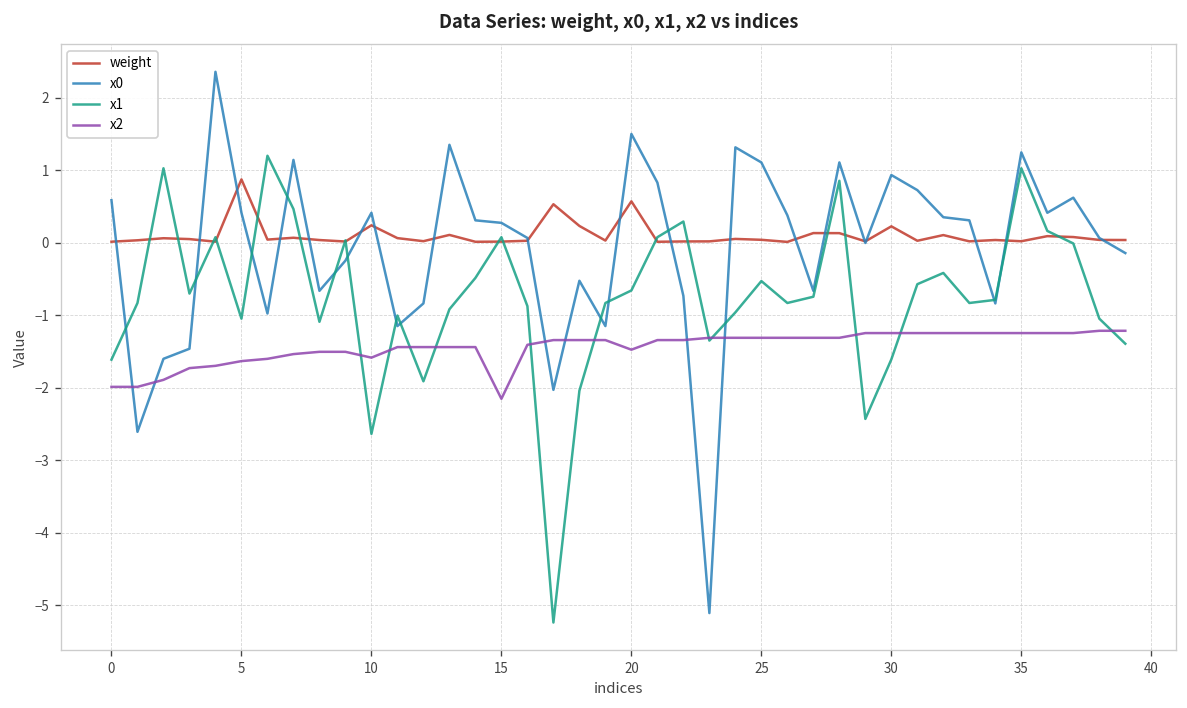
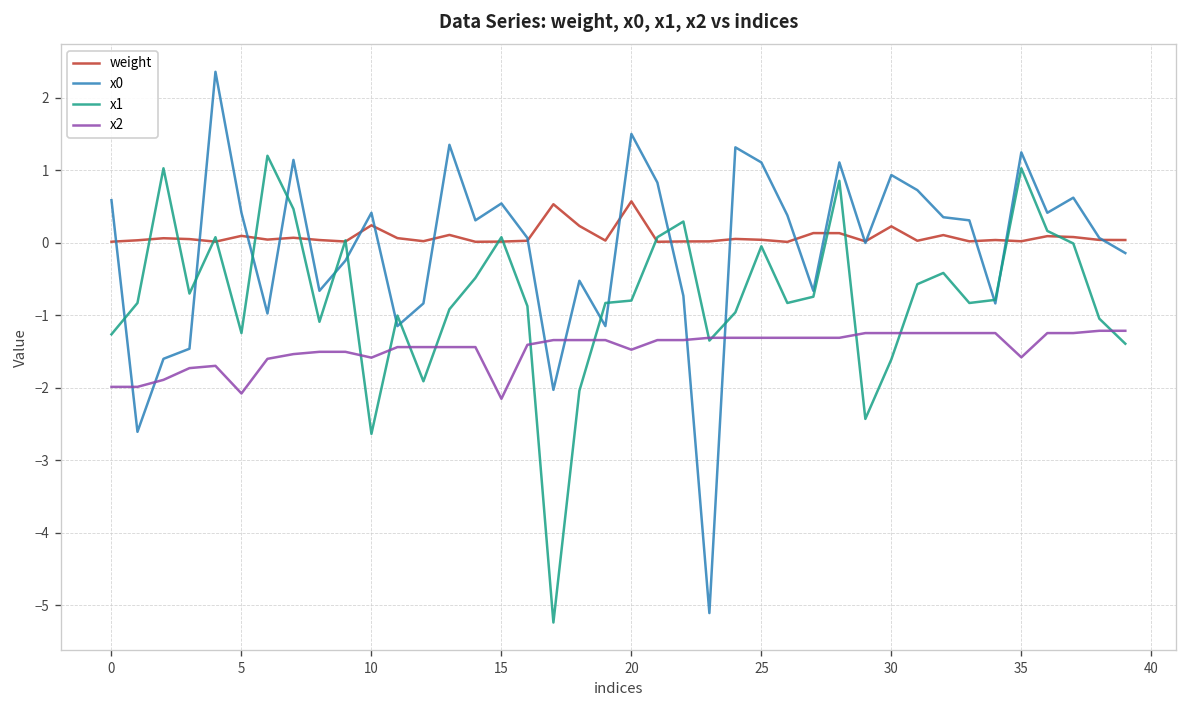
x1, 0: -1.6 -> -1.3
weight, 5: 0.9 -> 0.1
x1, 5: -1.0 -> -1.2
x2, 5: -1.6 -> -2.1
x0, 15: 0.3 -> 0.5
x1, 20: -0.7 -> -0.8
x1, 25: -0.5 -> -0.1
x2, 35: -1.2 -> -1.6
